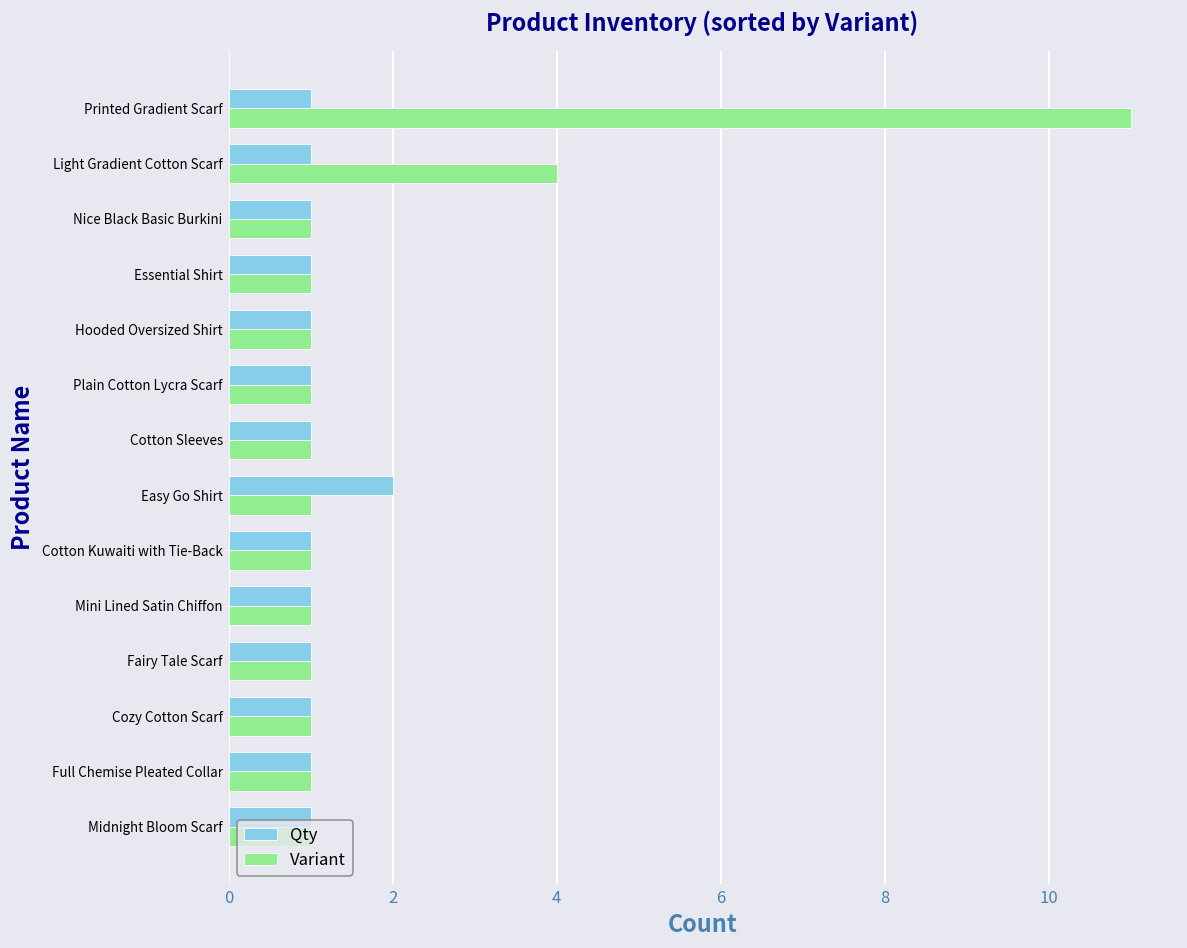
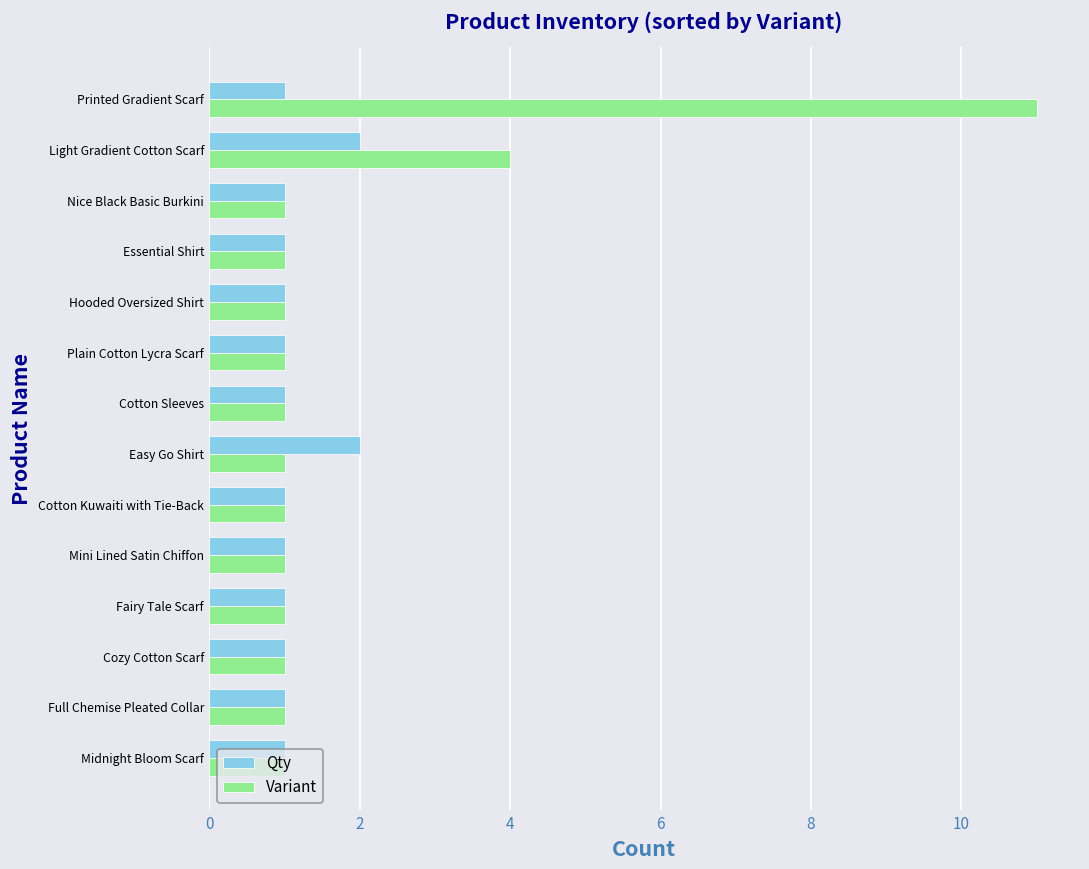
Qty, Light Gradient Cotton Scarf: 1 -> 2
